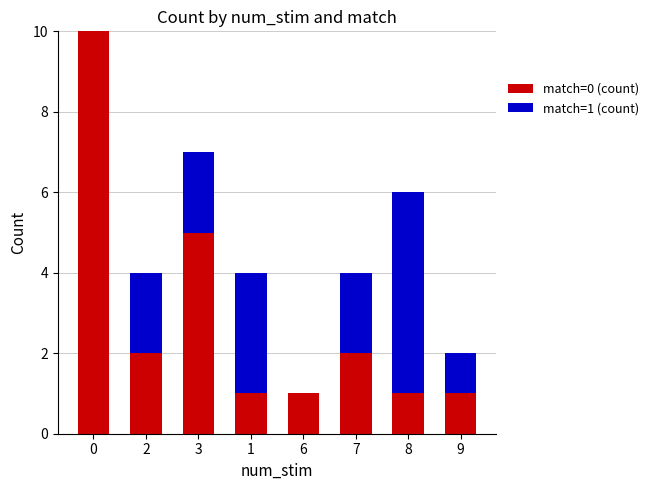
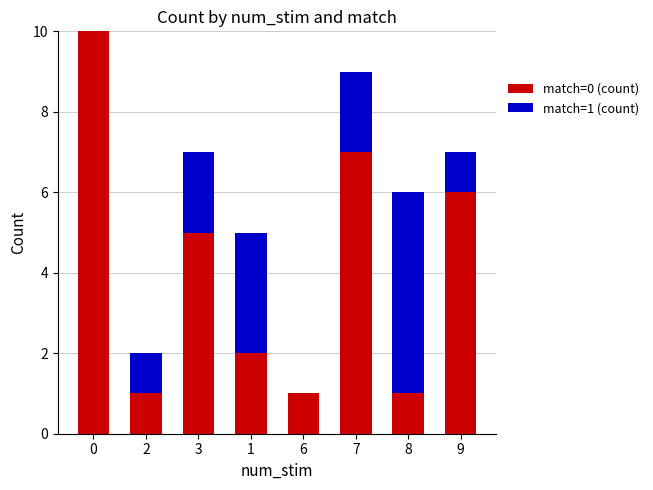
match=0 (count), 2: 2 -> 1
match=1 (count), 2: 2 -> 1
match=0 (count), 1: 1 -> 2
match=0 (count), 7: 2 -> 7
match=0 (count), 9: 1 -> 6
